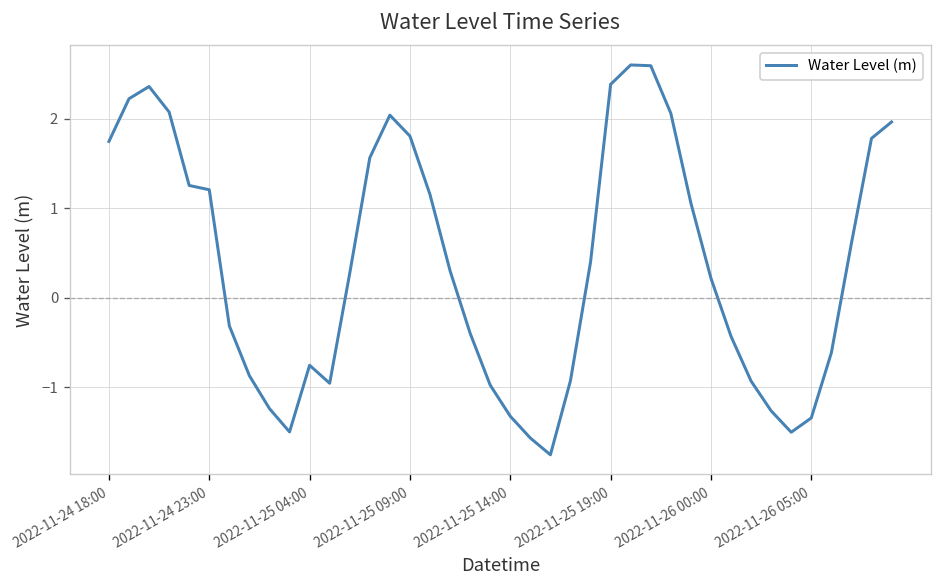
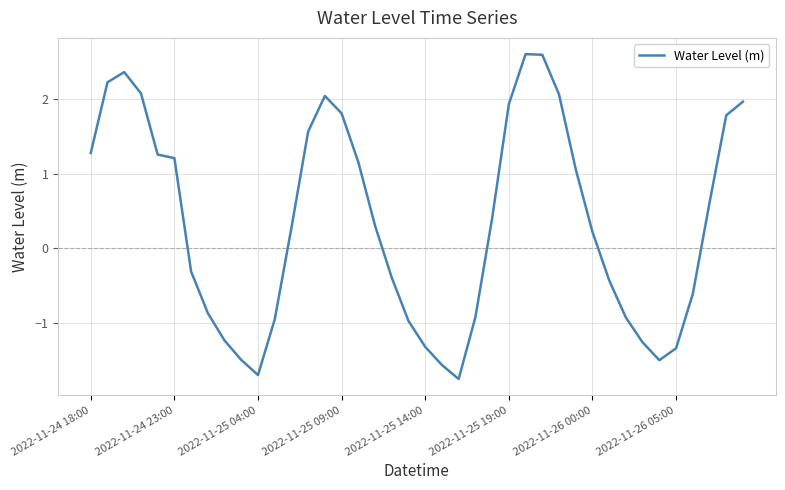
2022-11-24 18:00: 1.7 -> 1.3
2022-11-25 04:00: -0.8 -> -1.7
2022-11-25 19:00: 2.4 -> 1.9
